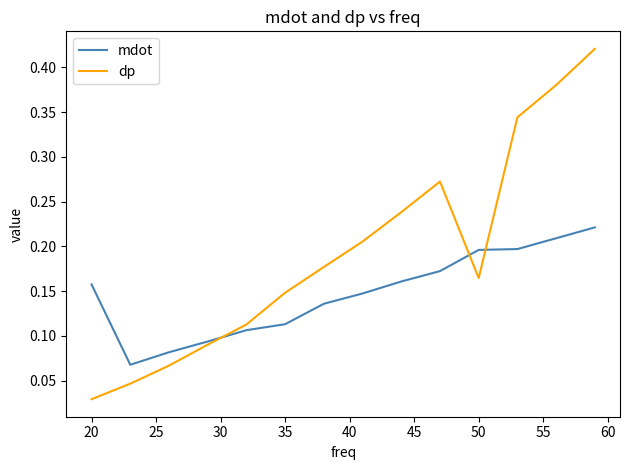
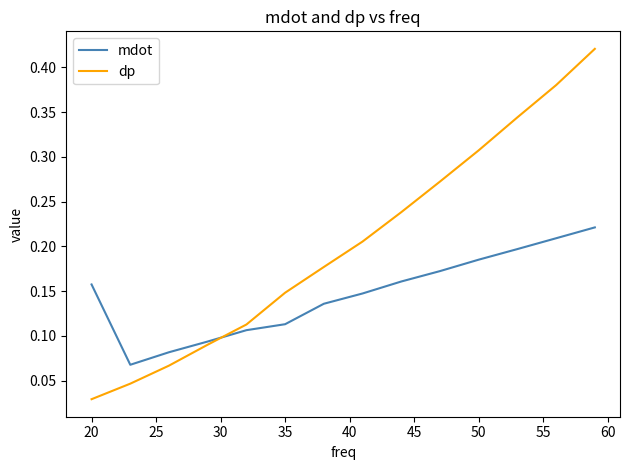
mdot, 50: 0.20 -> 0.19
dp, 50: 0.16 -> 0.31
